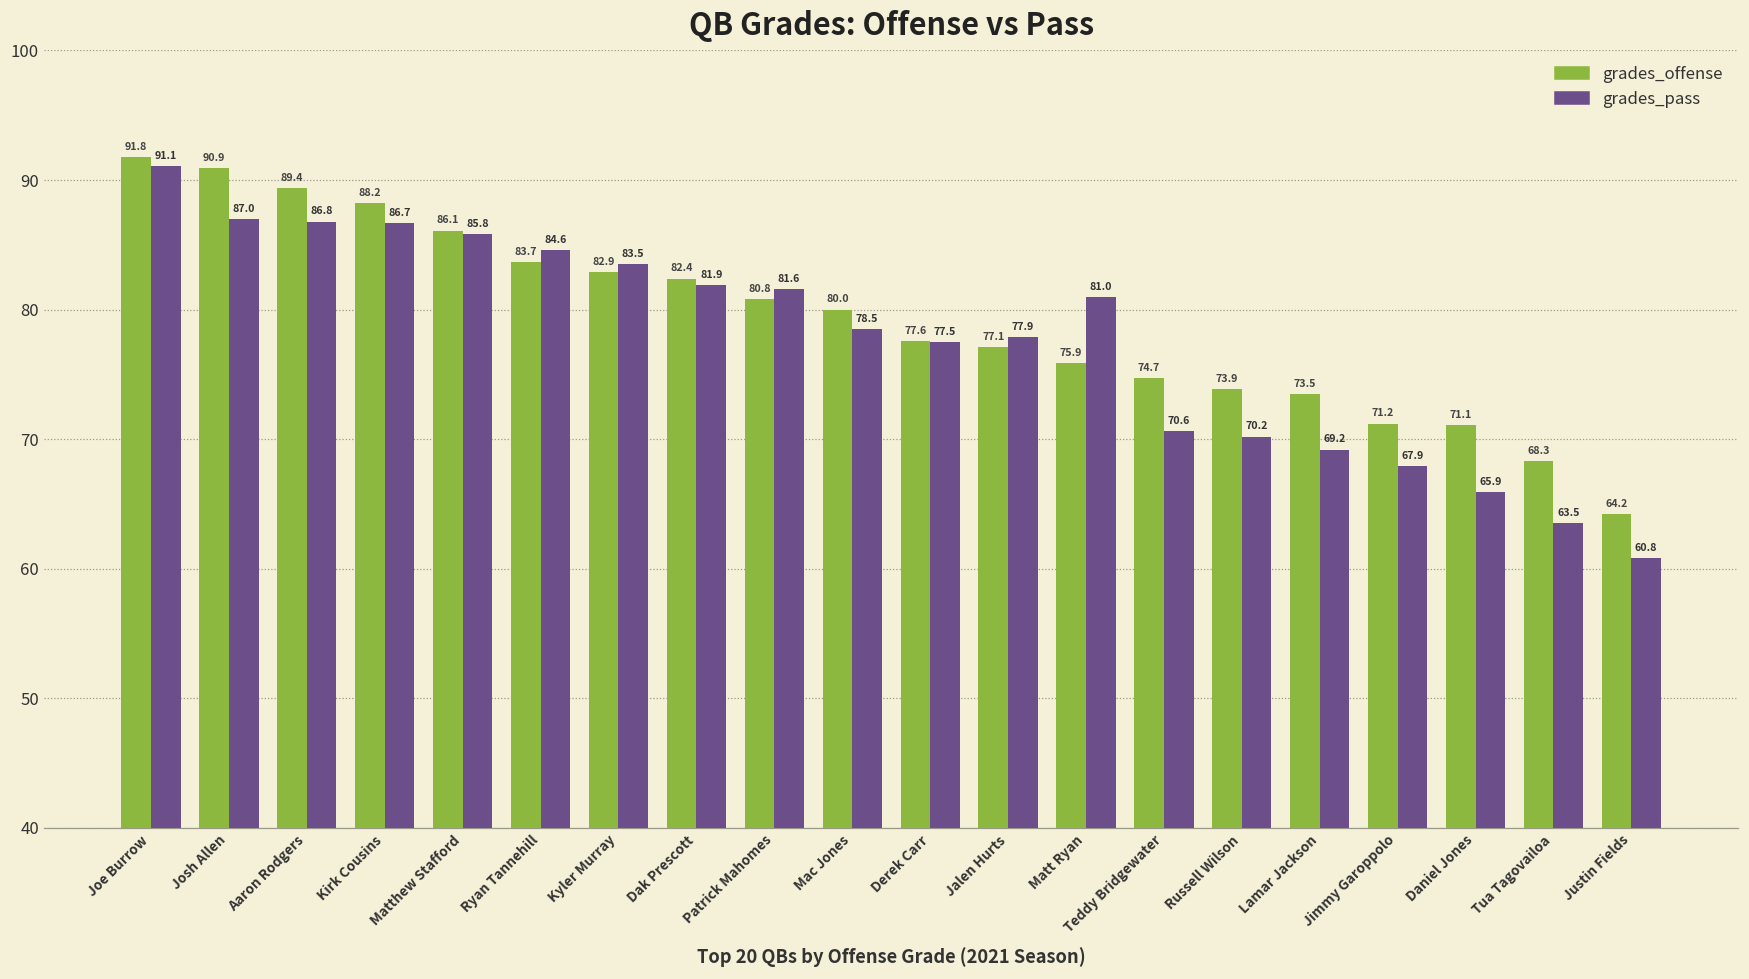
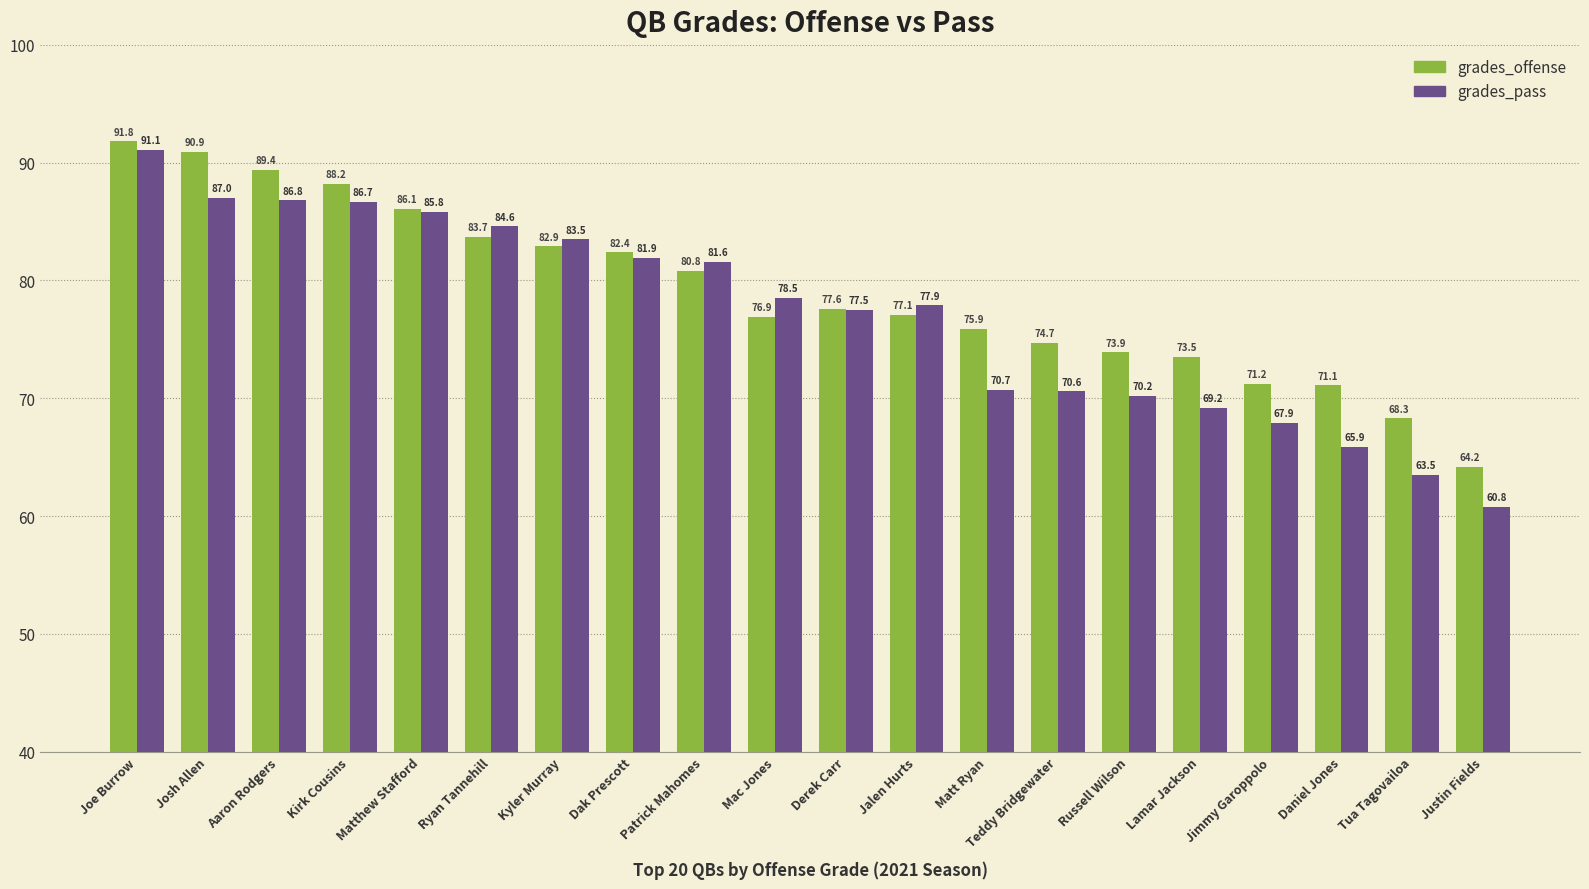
grades_offense, Mac Jones: 80.0 -> 76.9
grades_pass, Matt Ryan: 81.0 -> 70.7
